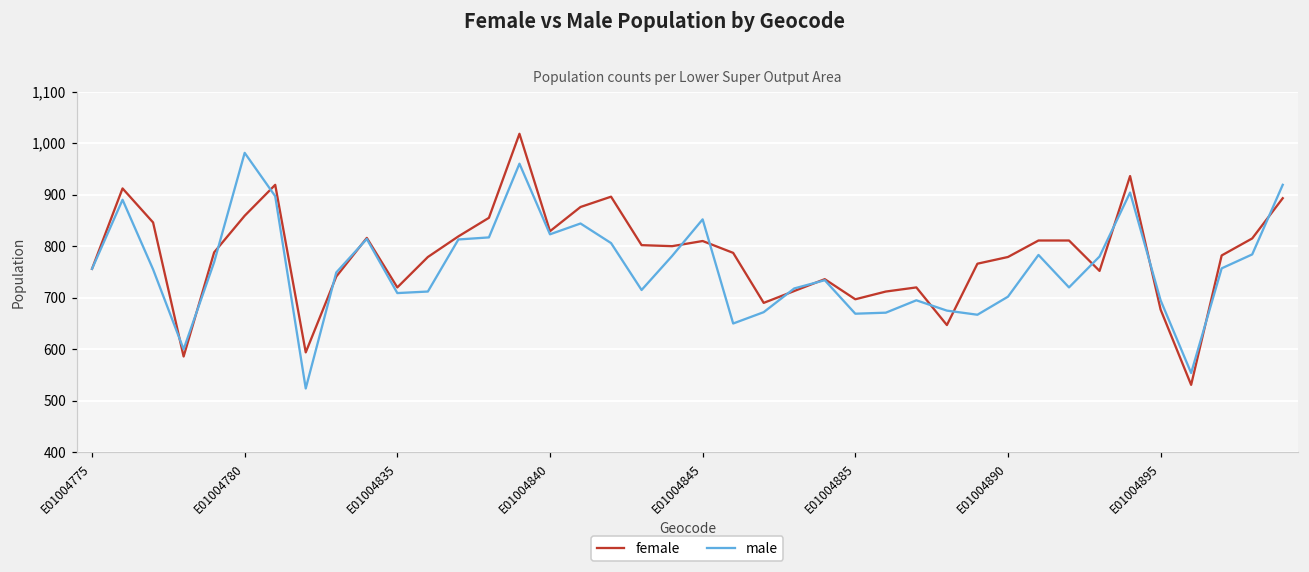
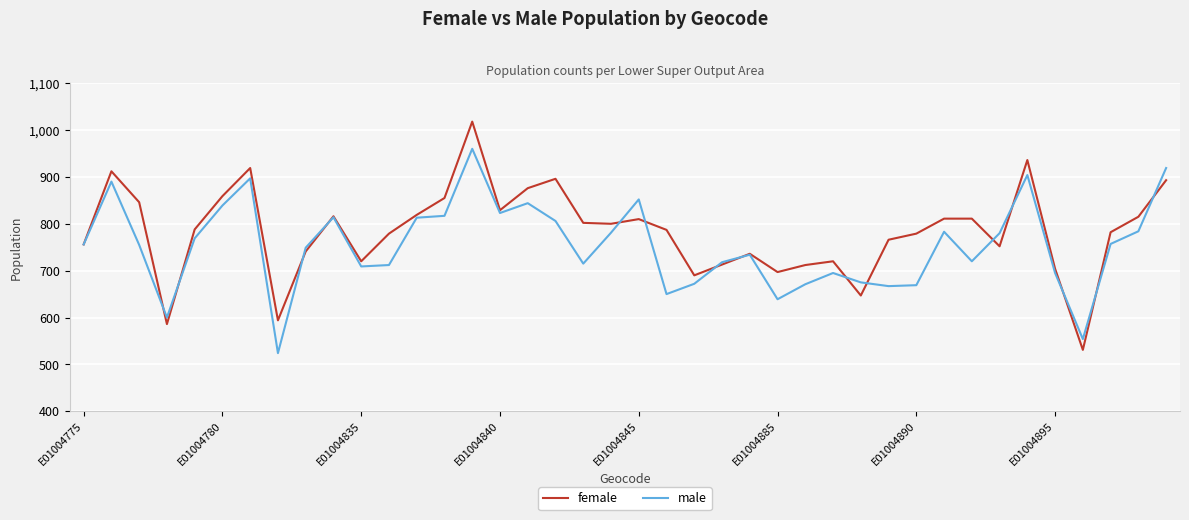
male, E01004780: 980 -> 840
male, E01004885: 670 -> 640
male, E01004890: 700 -> 670
female, E01004895: 680 -> 700
